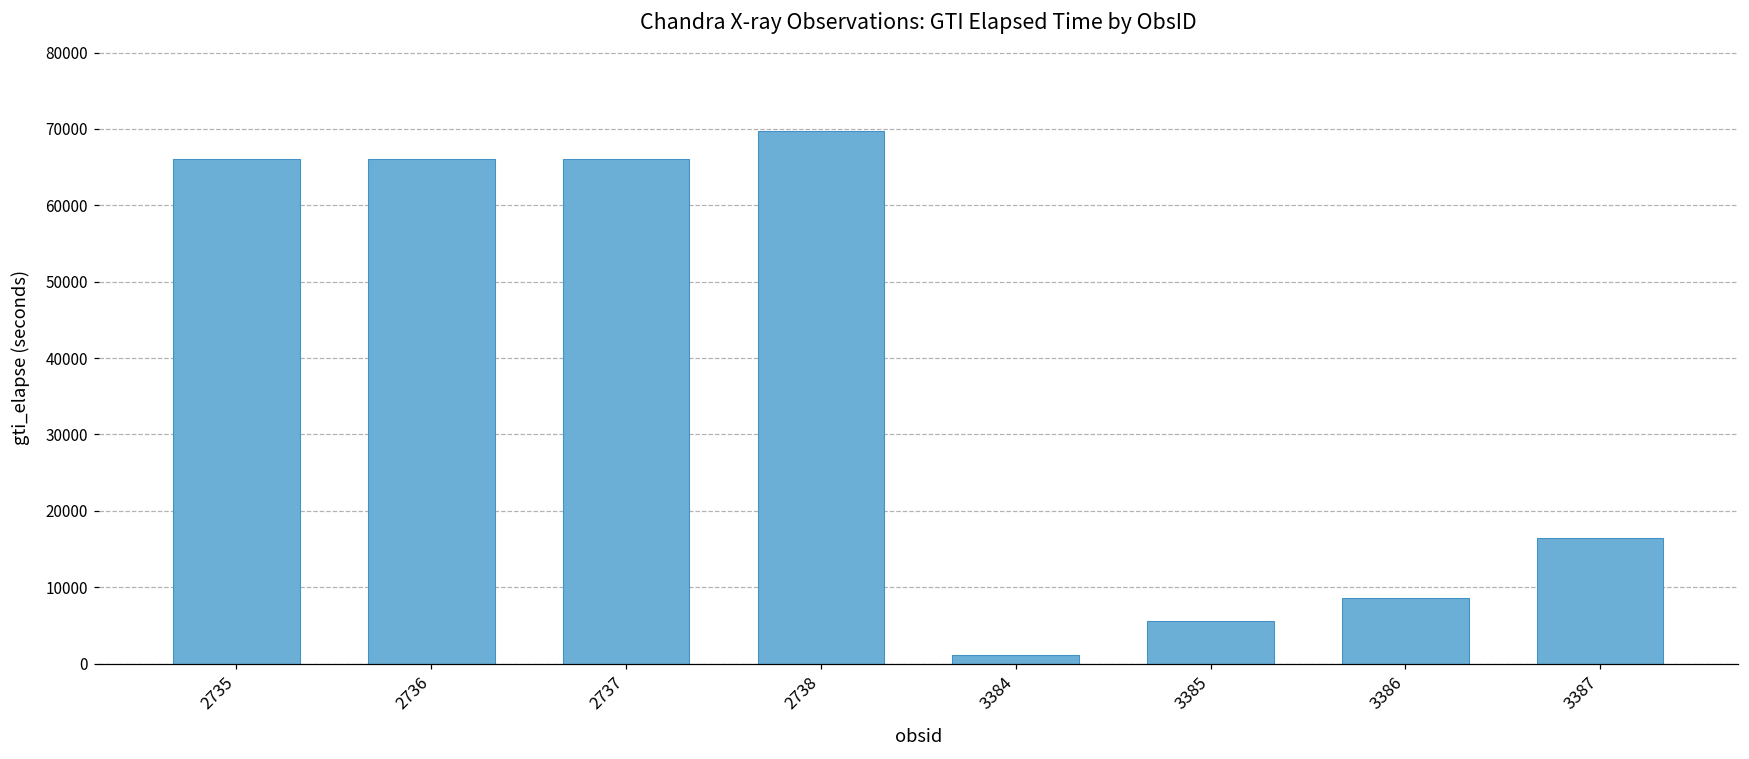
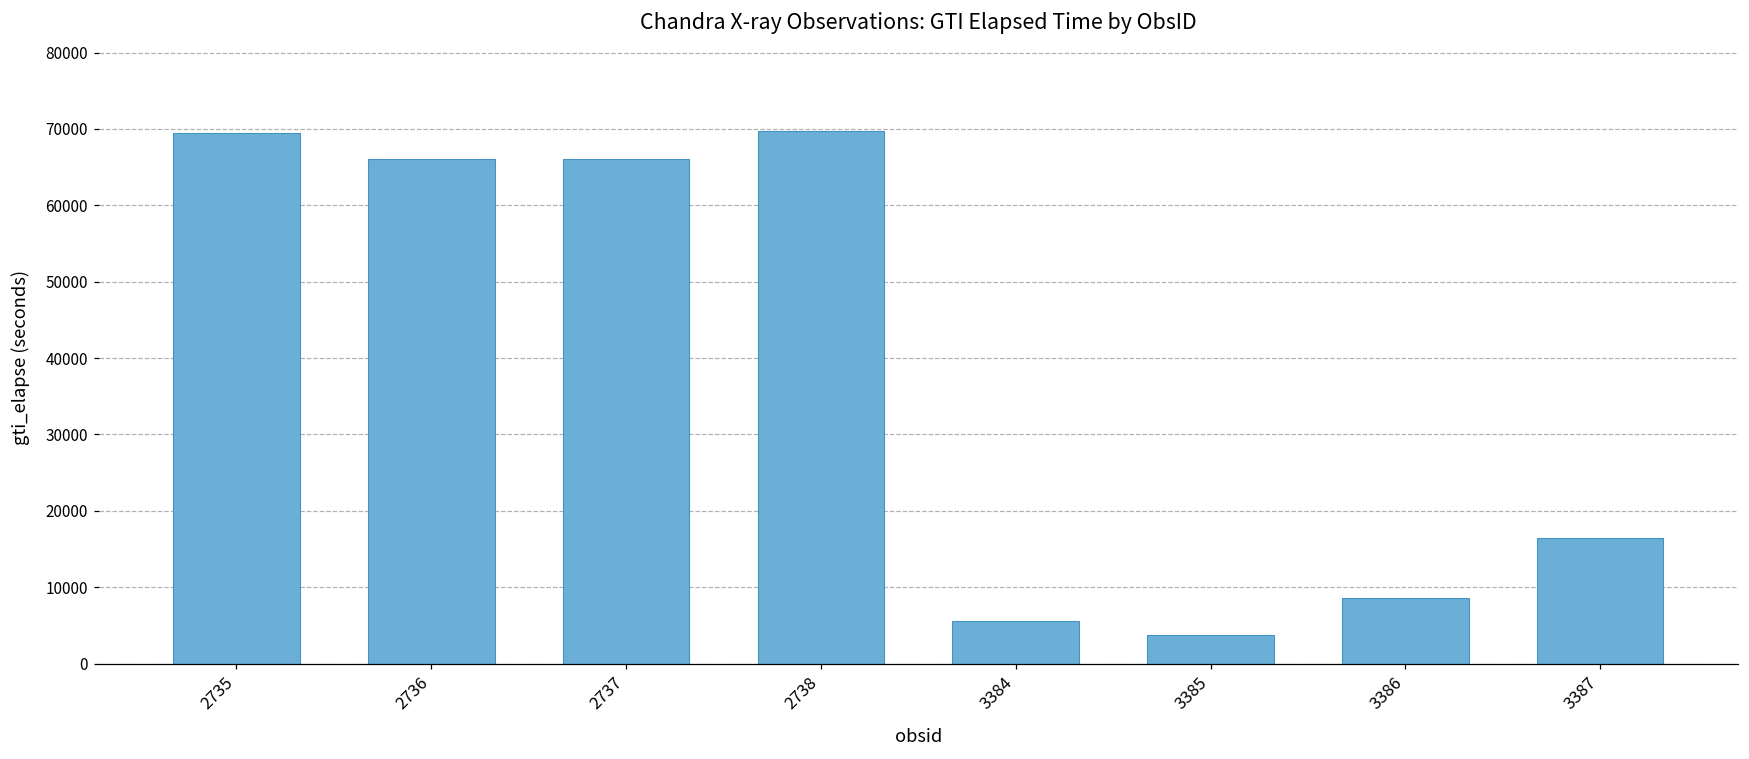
2735: 66000 -> 69000
3384: 1000 -> 6000
3385: 6000 -> 4000
